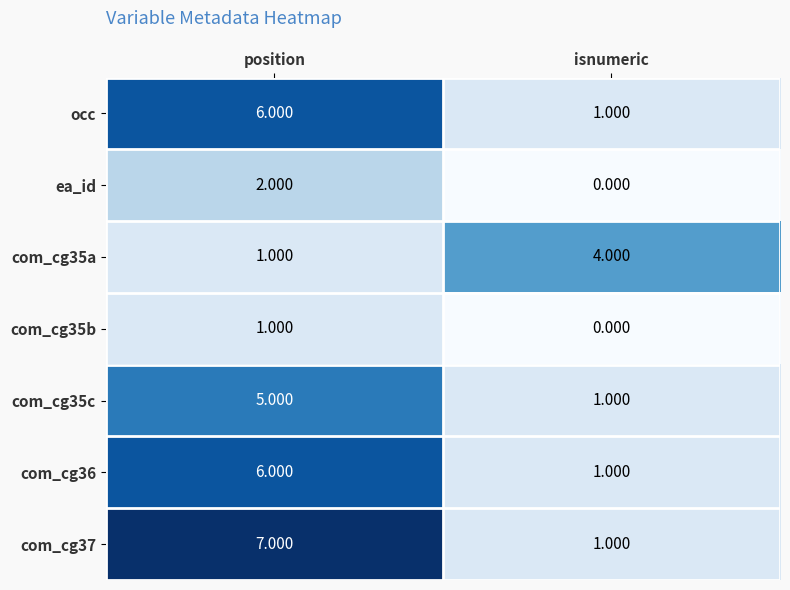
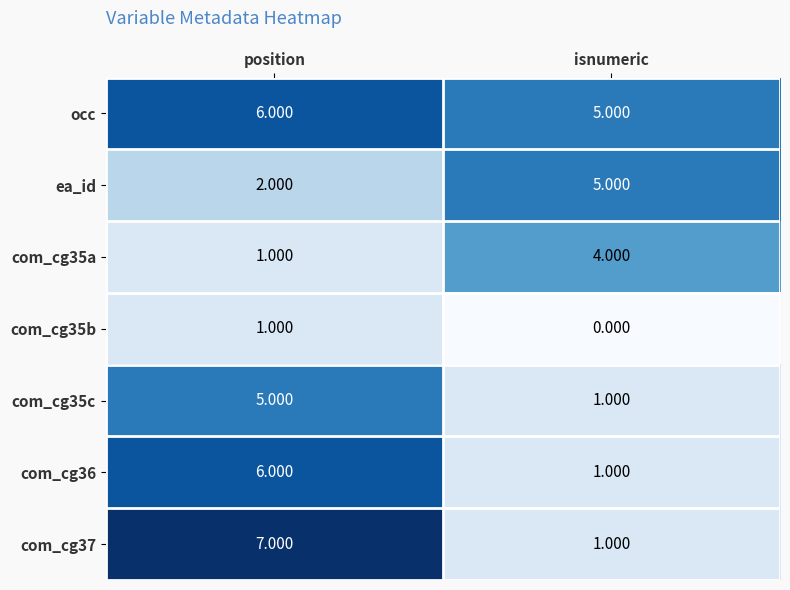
occ, isnumeric: 1.000 -> 5.000
ea_id, isnumeric: 0.000 -> 5.000
